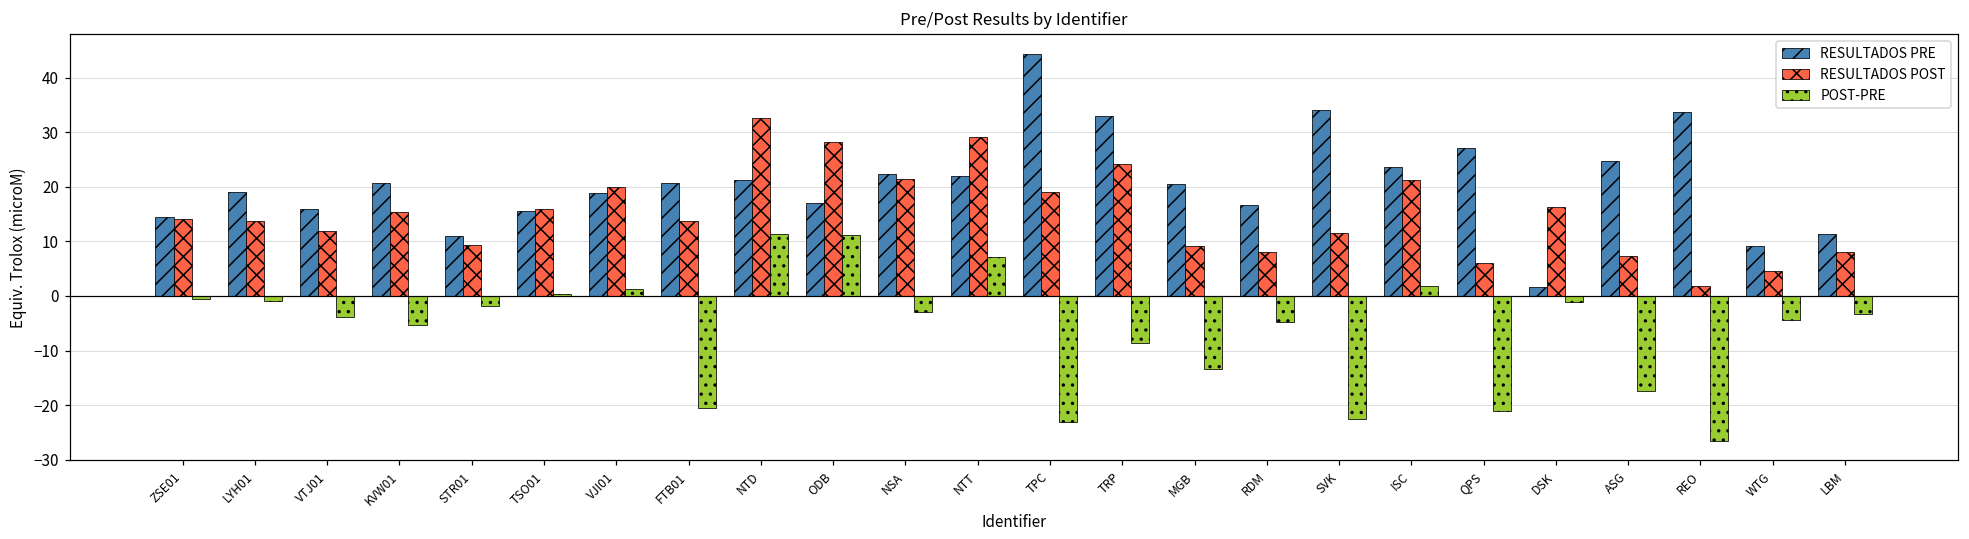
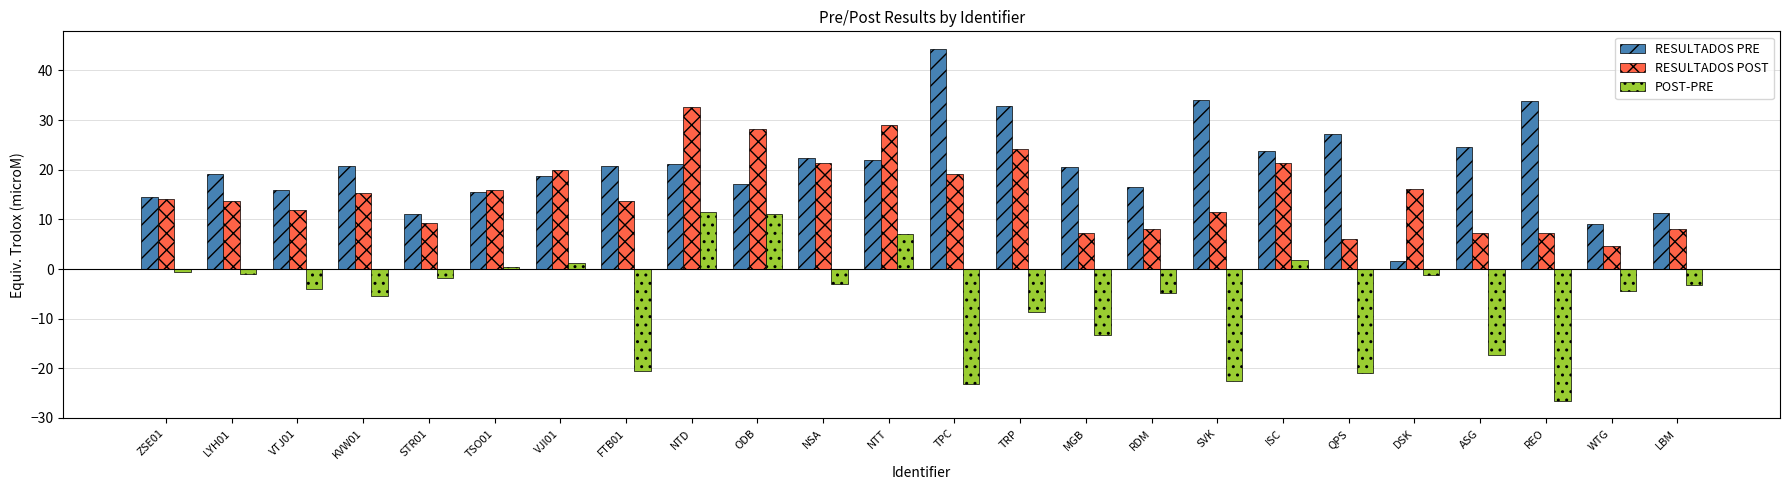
RESULTADOS POST, MGB: 9 -> 7
RESULTADOS POST, REO: 2 -> 7
